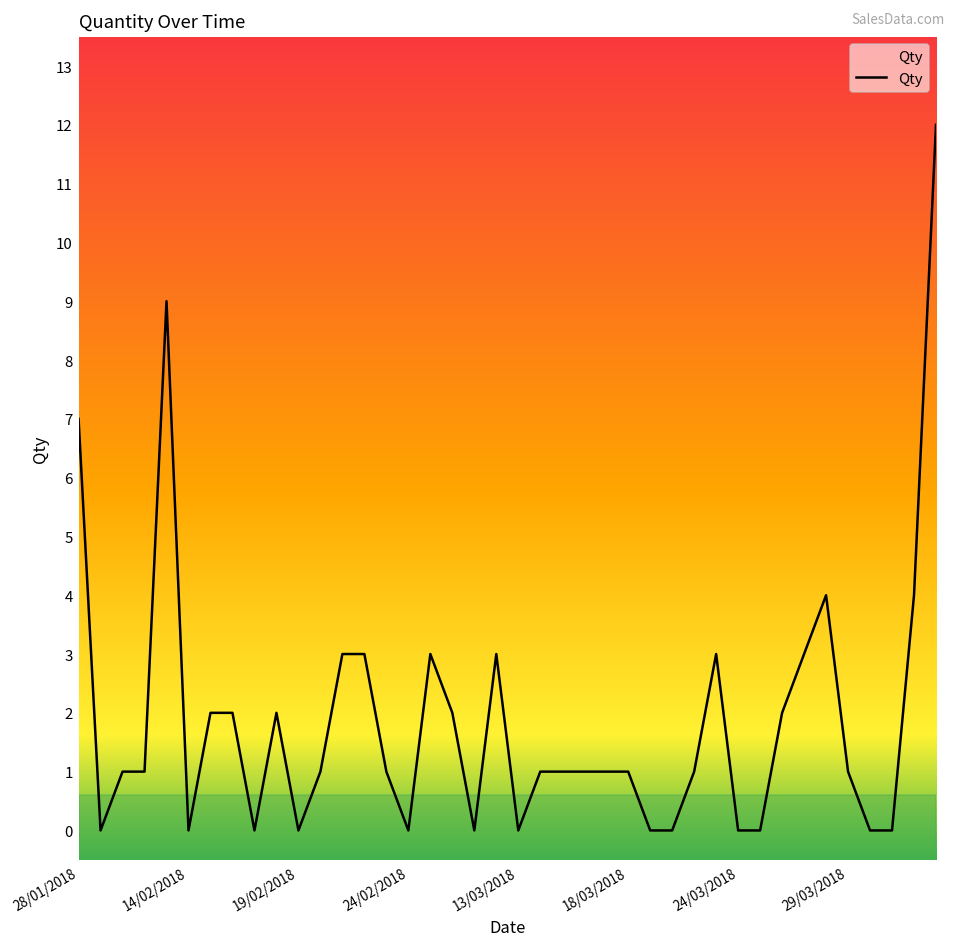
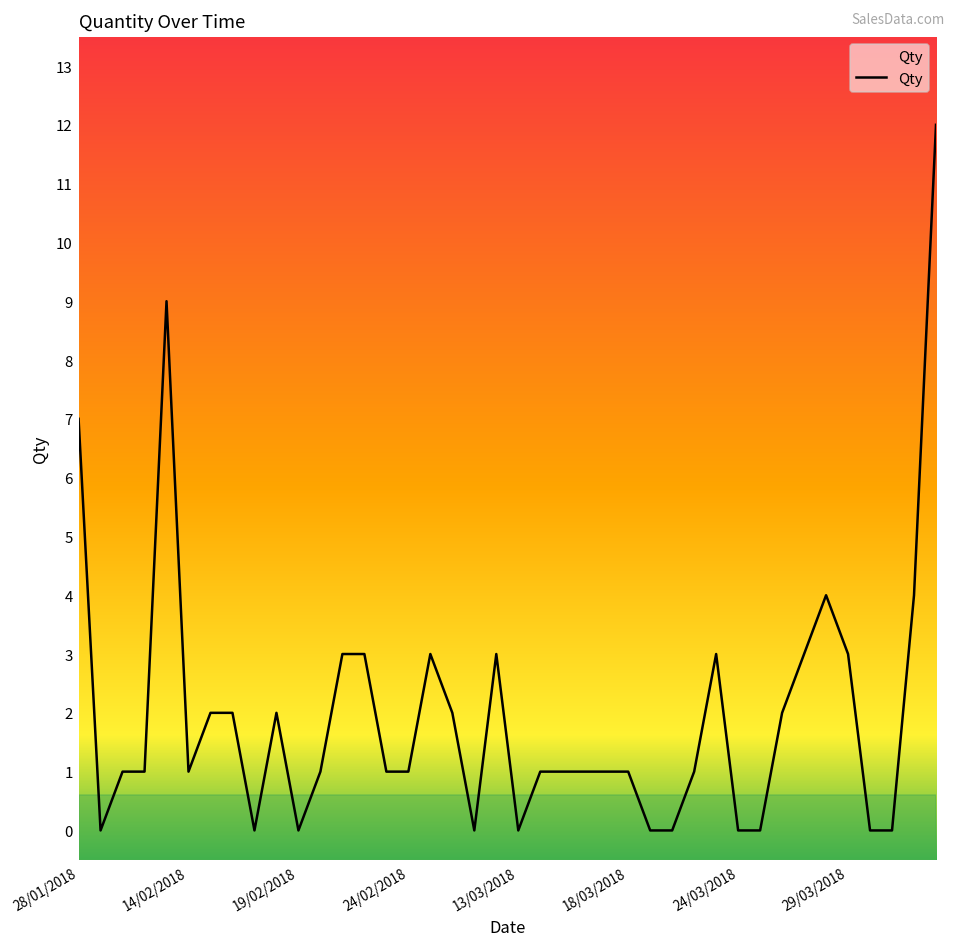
14/02/2018: 0 -> 1
24/02/2018: 0 -> 1
29/03/2018: 1 -> 3
